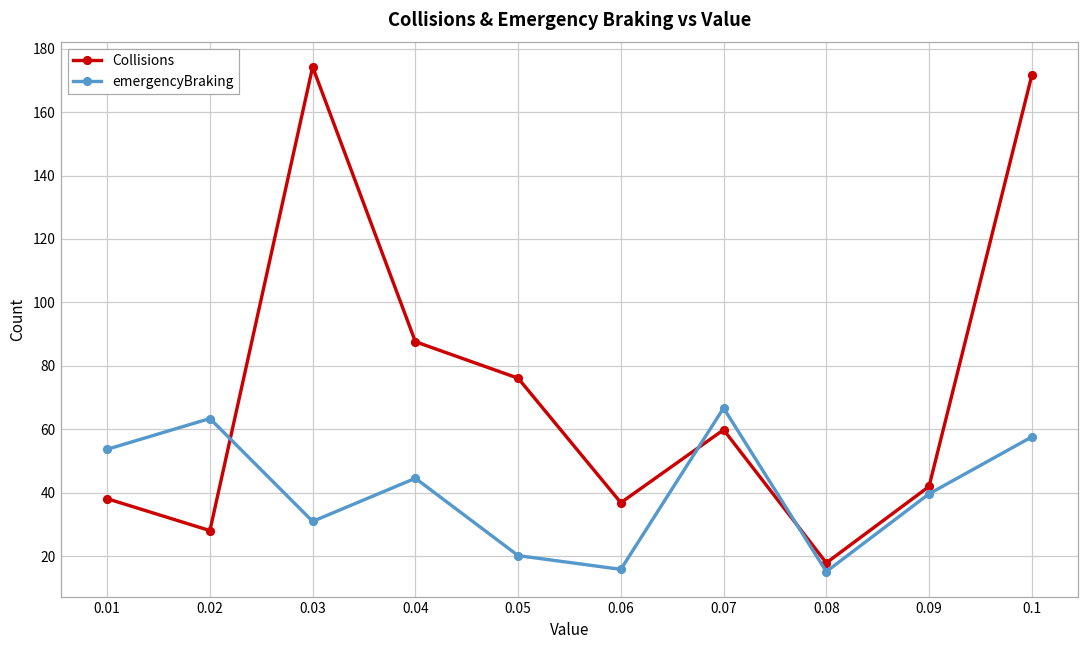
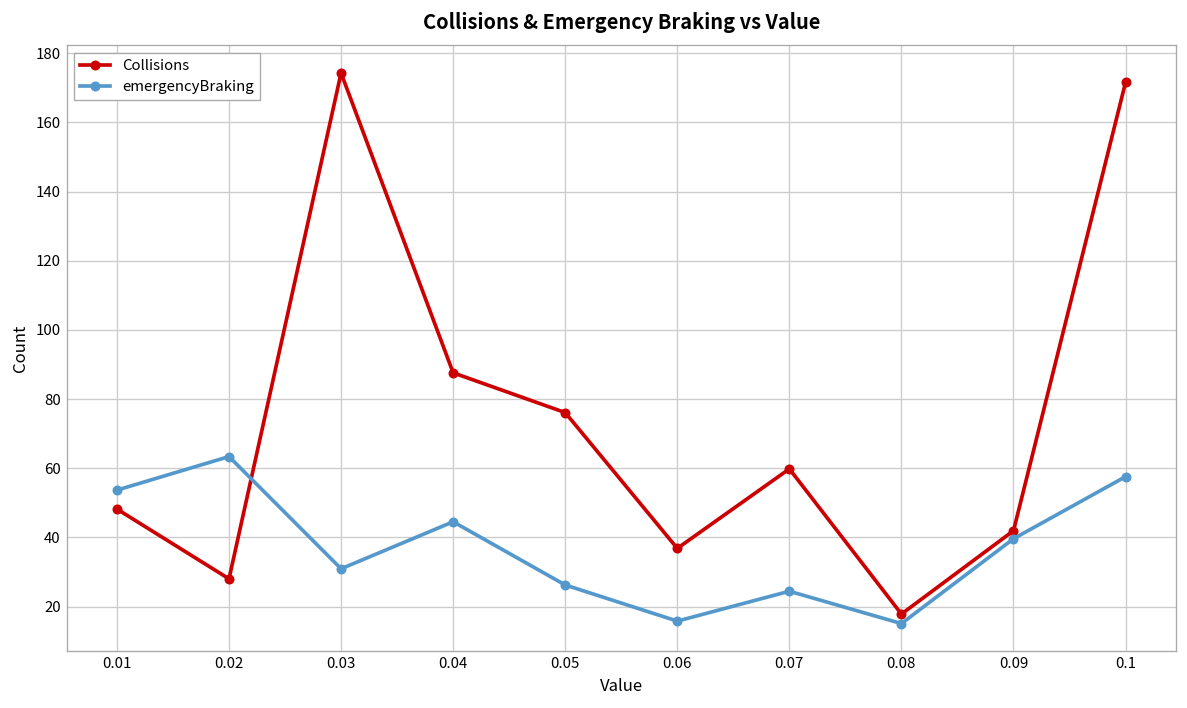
Collisions, 0.01: 38 -> 48
emergencyBraking, 0.05: 20 -> 26
emergencyBraking, 0.07: 67 -> 24
